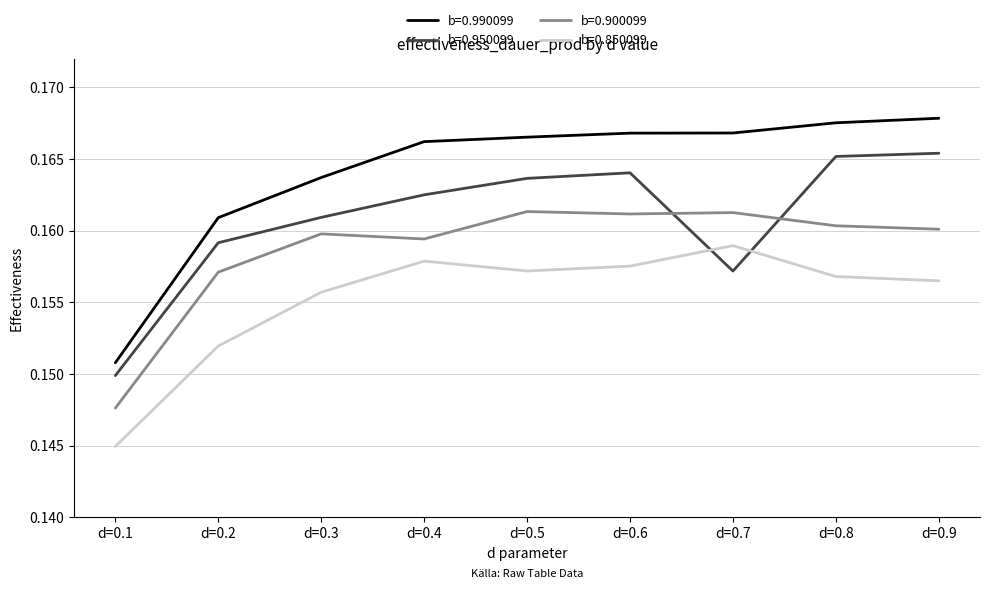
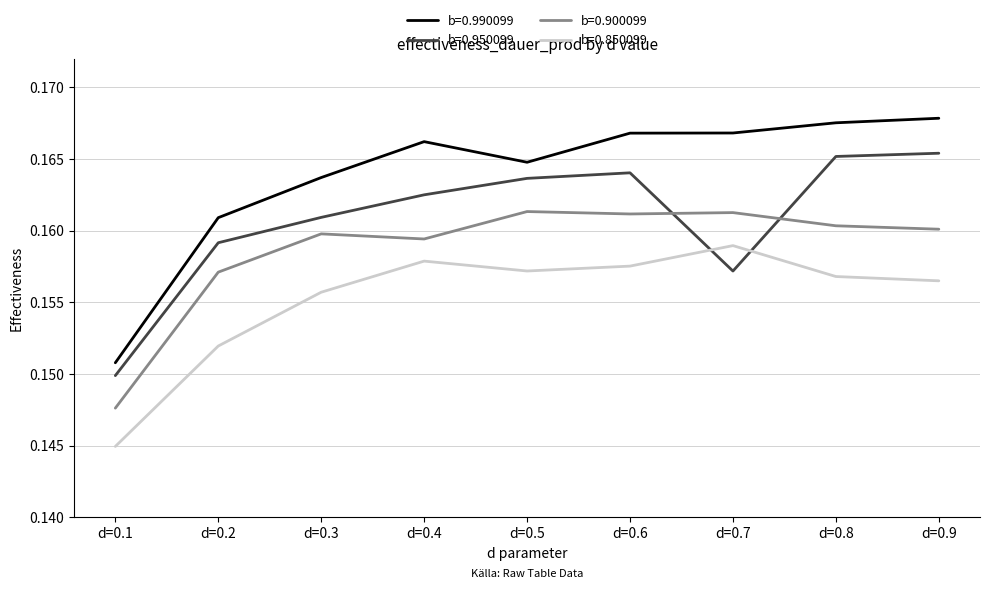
b=0.990099, d=0.5: 0.1665 -> 0.1648
